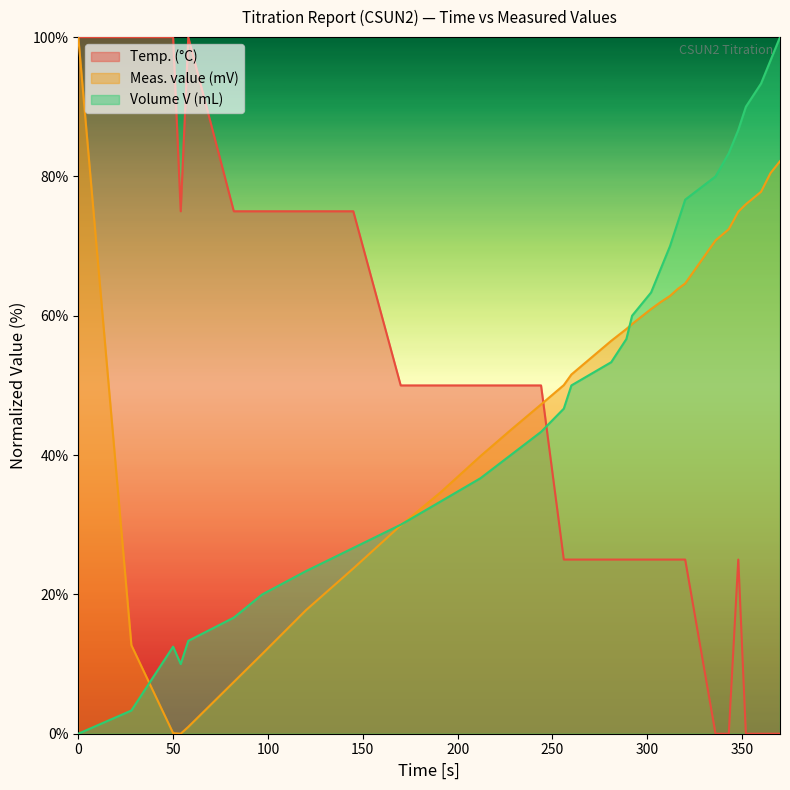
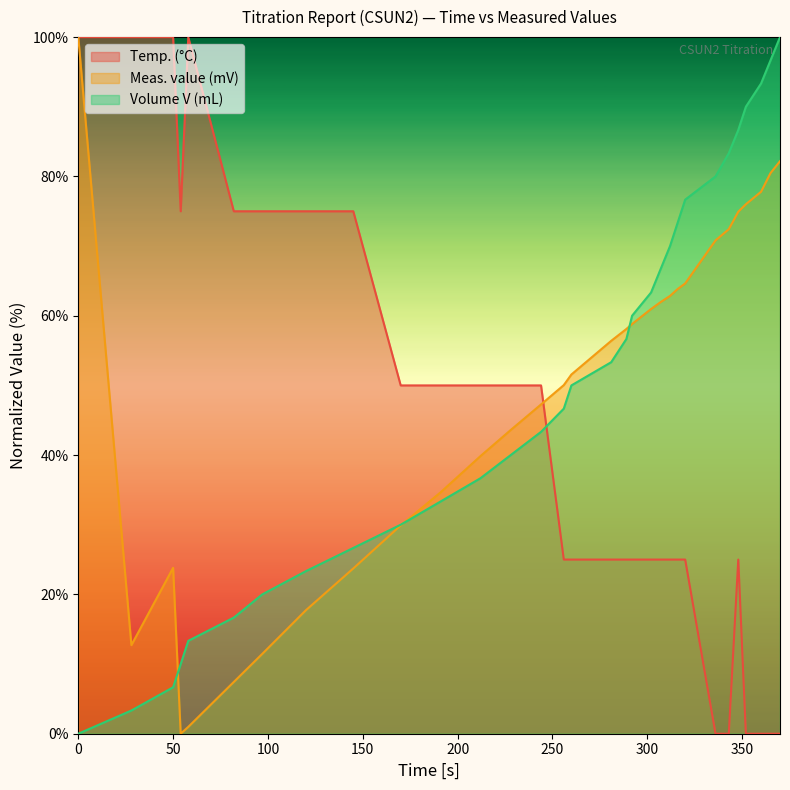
Meas. value (mV), 50: 0% -> 24%
Volume V (mL), 50: 13% -> 7%
